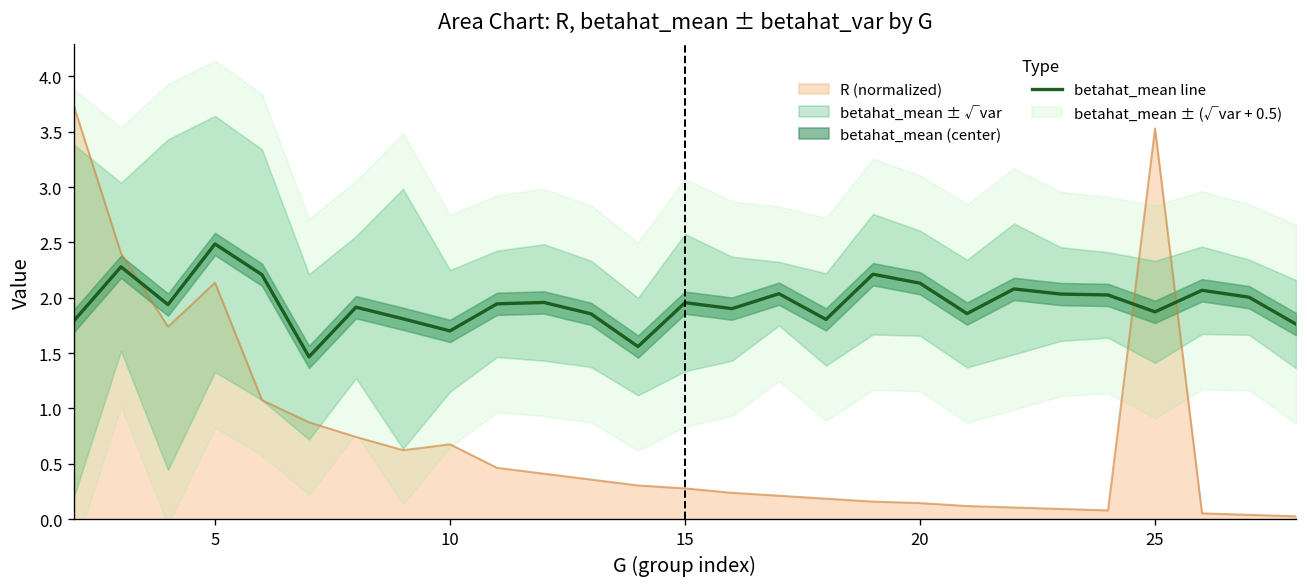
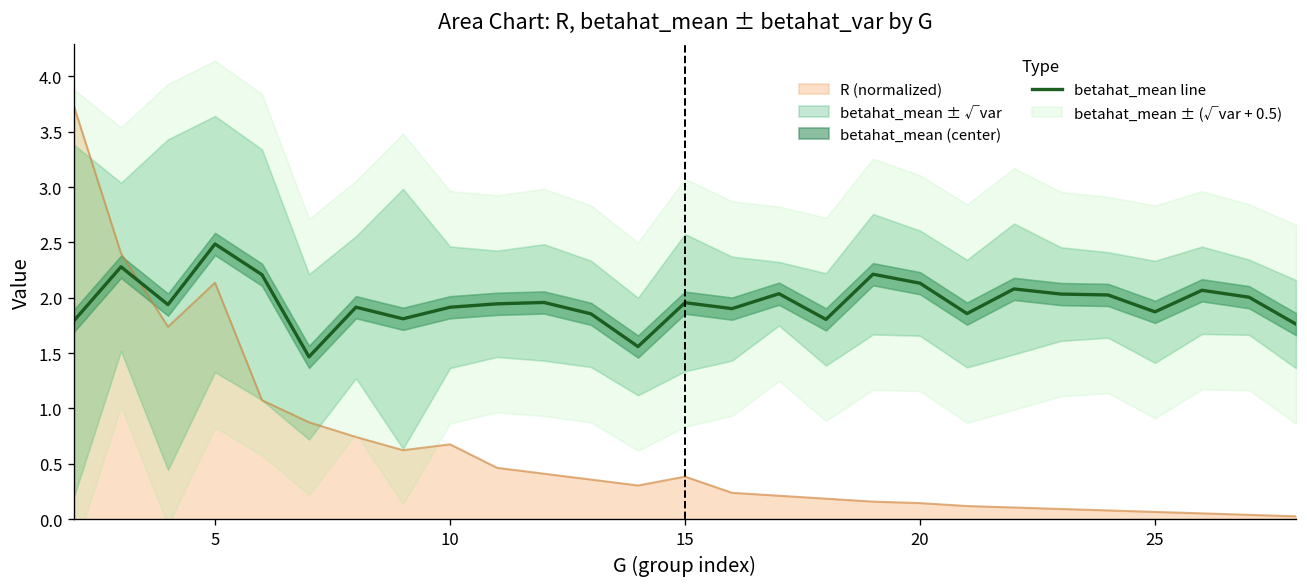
betahat_mean line, 10: 1.7 -> 1.9
R (normalized), 15: 0.3 -> 0.4
R (normalized), 25: 3.5 -> 0.1
